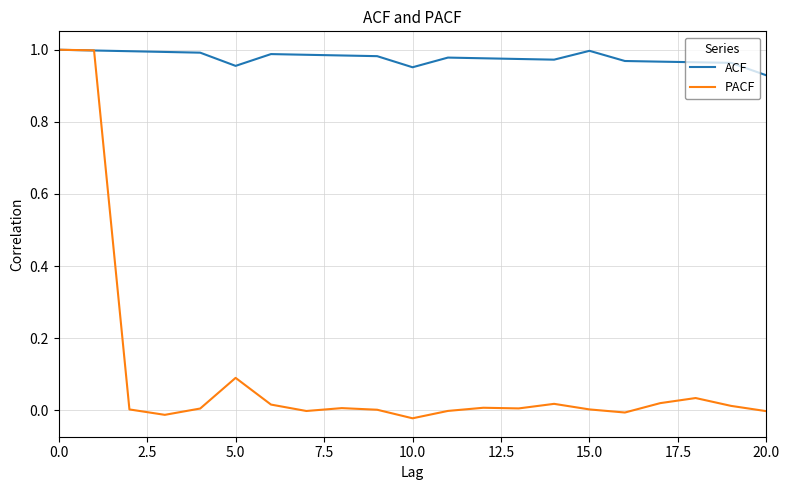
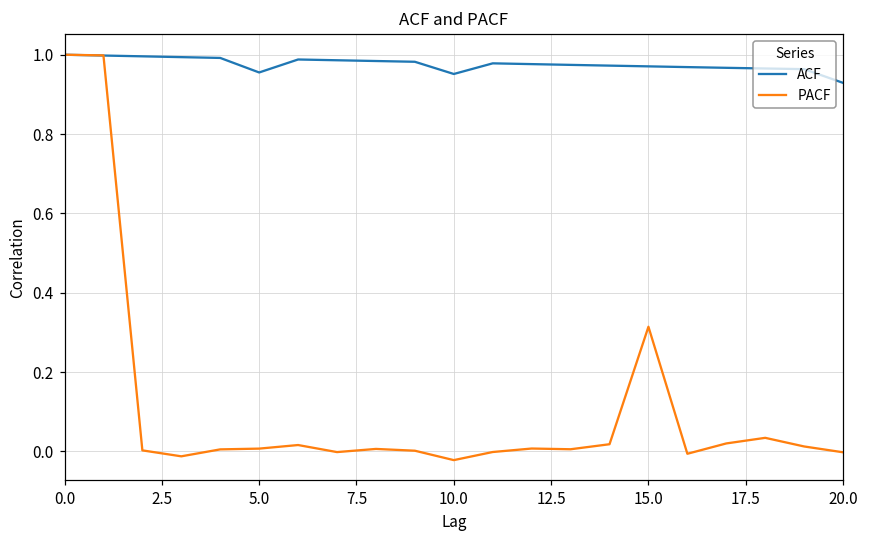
PACF, 5.0: 0.09 -> 0.01
ACF, 15.0: 1.00 -> 0.97
PACF, 15.0: 0.00 -> 0.31
